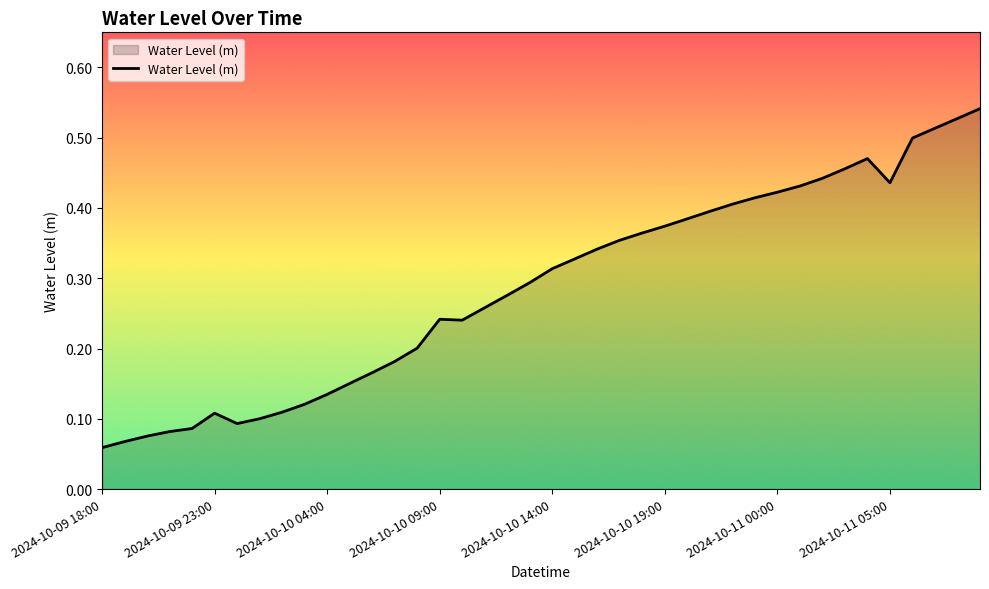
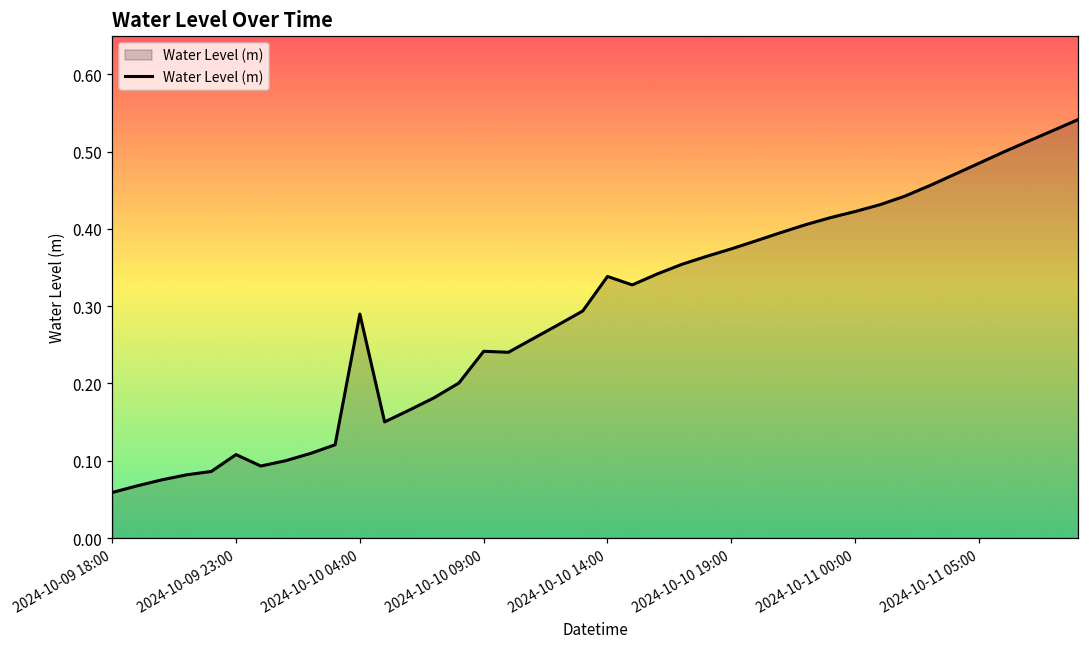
2024-10-10 04:00: 0.13 -> 0.29
2024-10-10 14:00: 0.31 -> 0.34
2024-10-11 05:00: 0.44 -> 0.48
